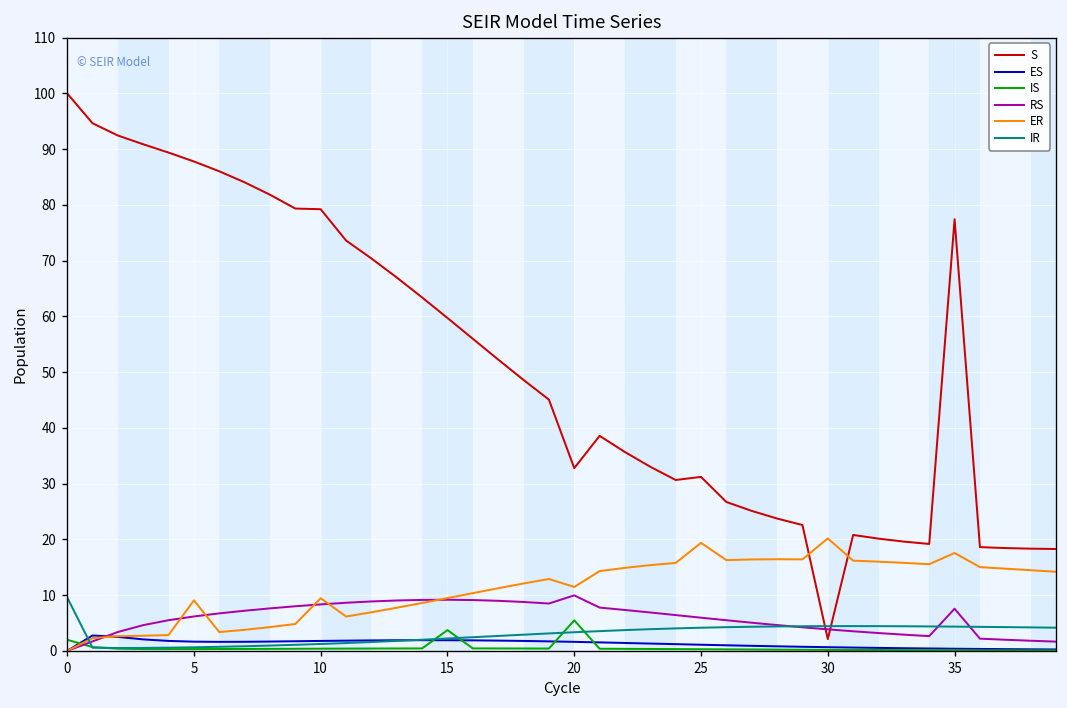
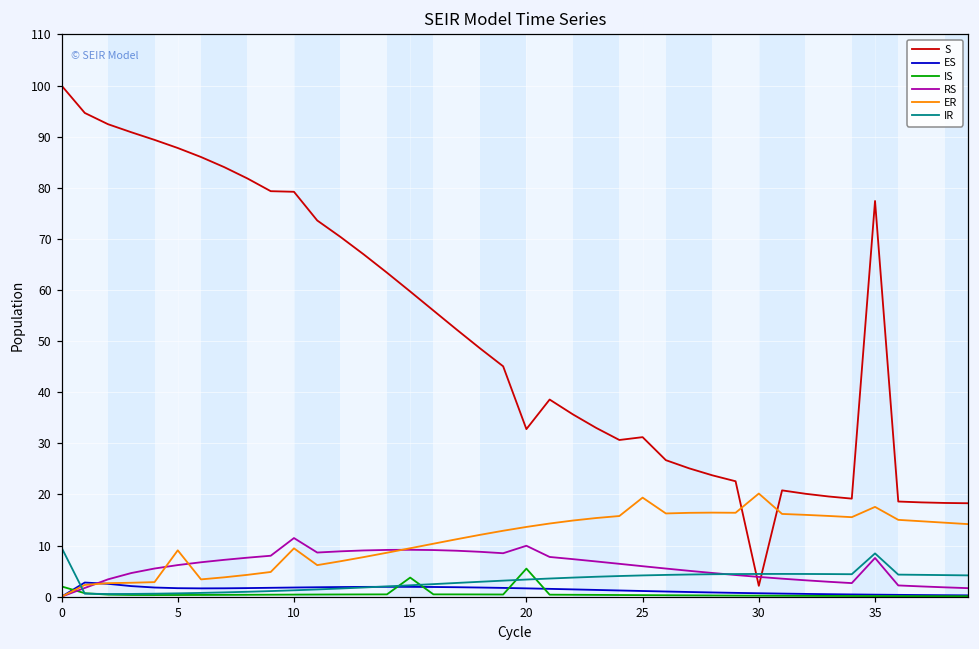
RS, 10: 8 -> 11
ER, 20: 11 -> 14
IR, 35: 4 -> 8
